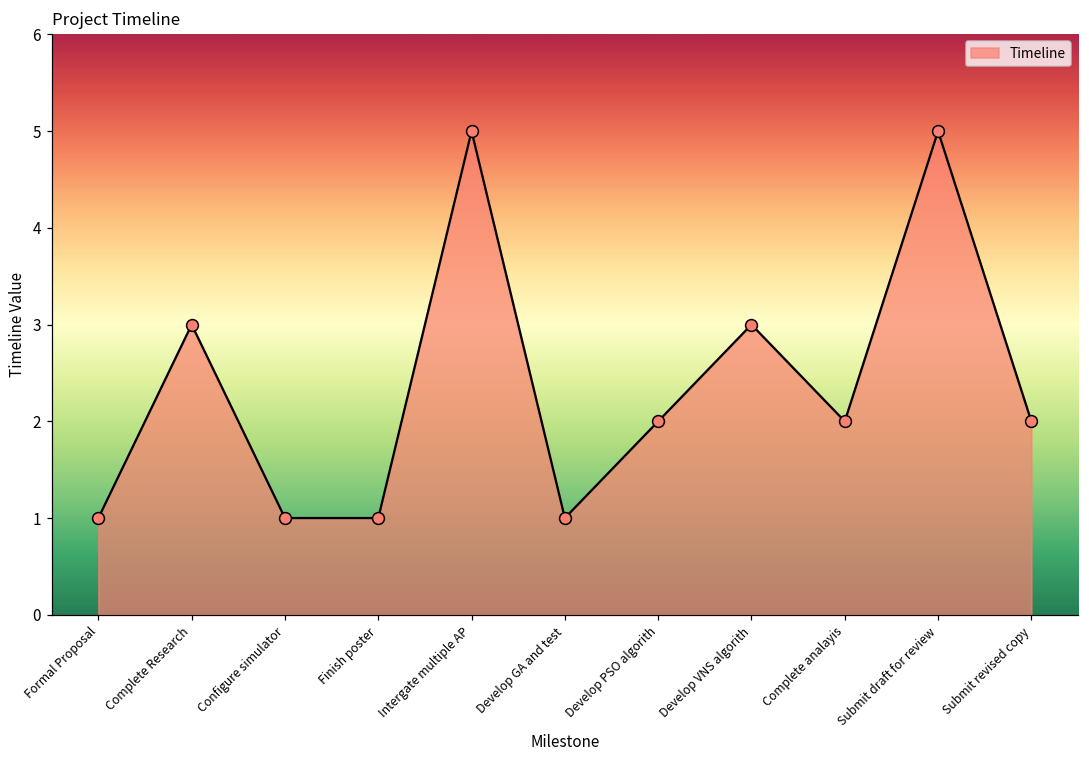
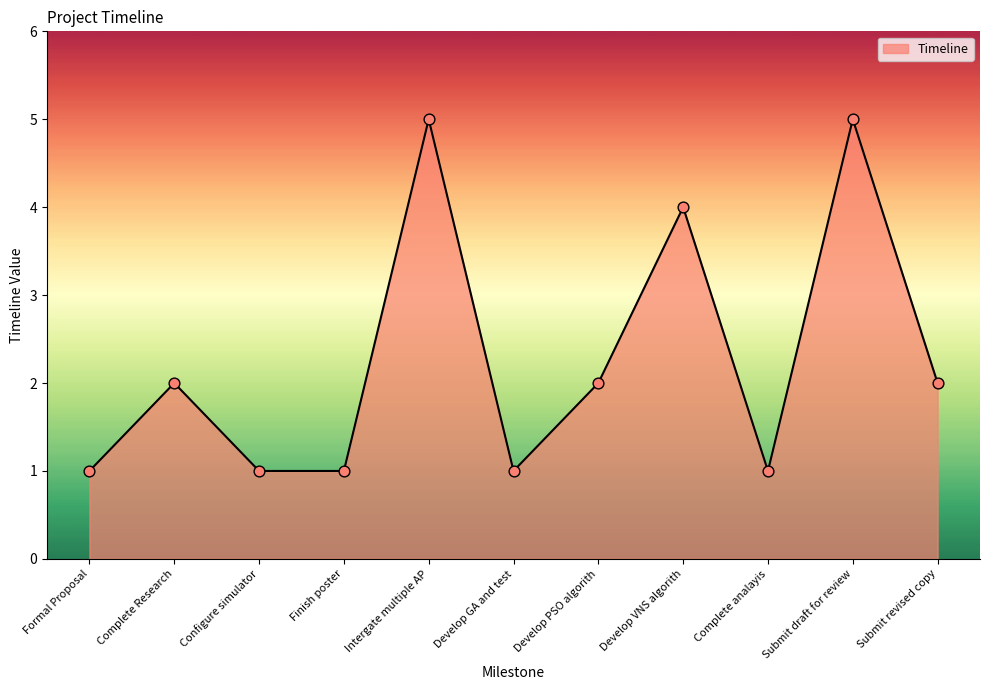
Complete Research: 3 -> 2
Develop VNS algorith: 3 -> 4
Complete analayis: 2 -> 1
